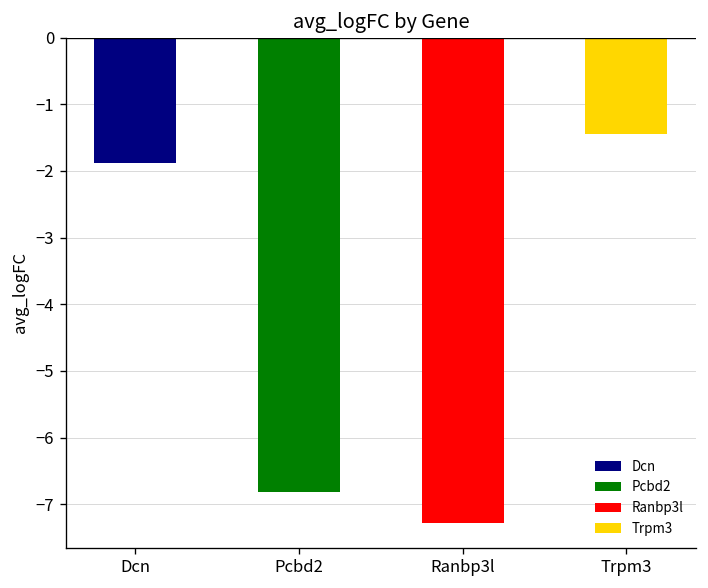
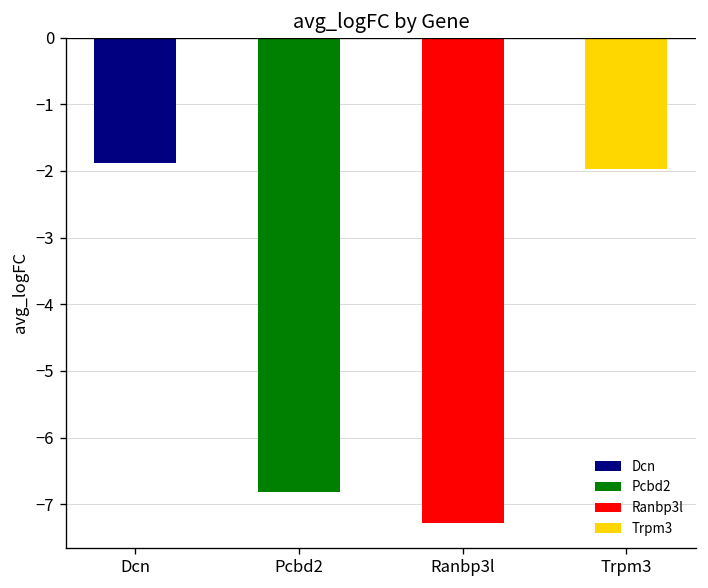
Trpm3: -1.5 -> -2.0
